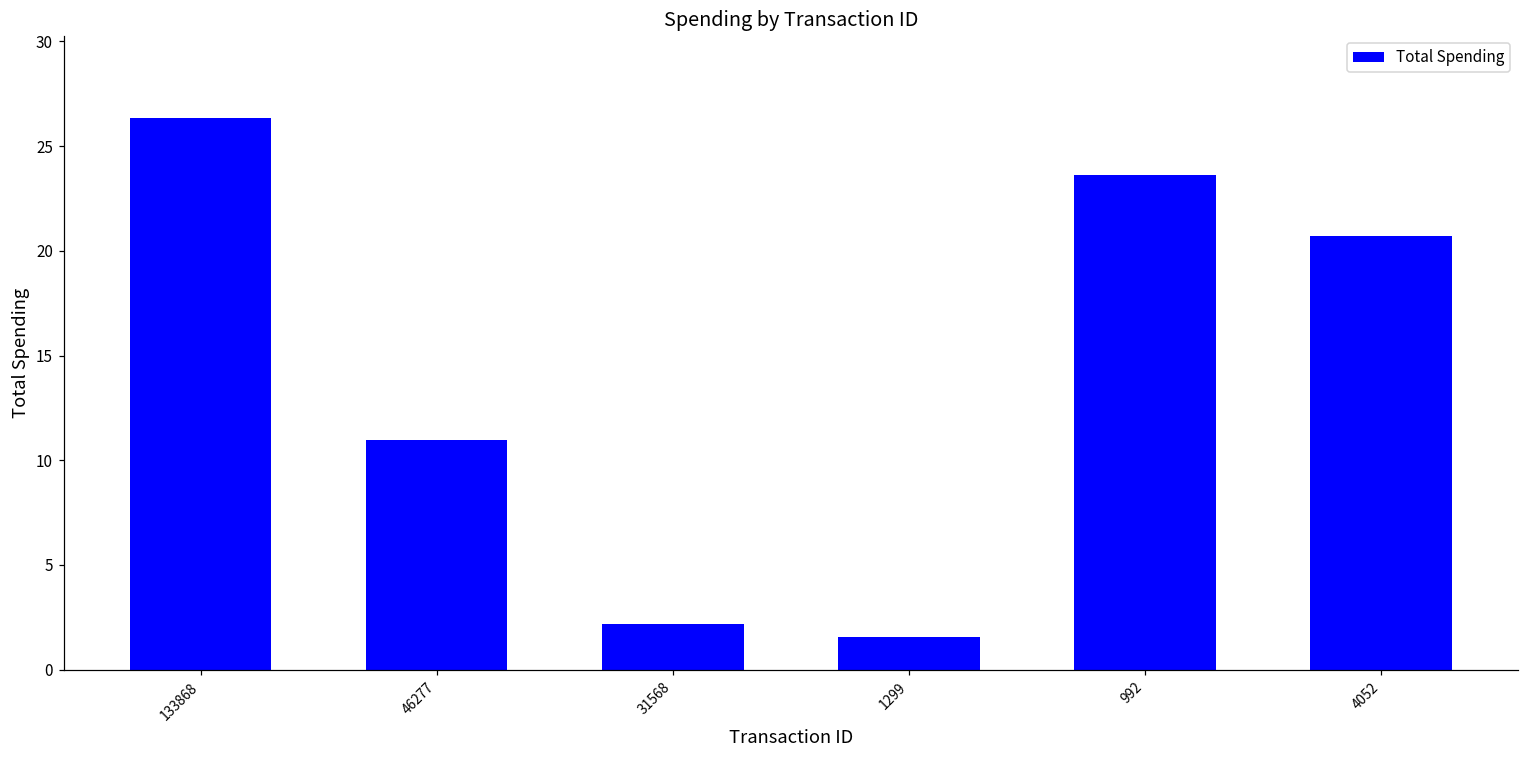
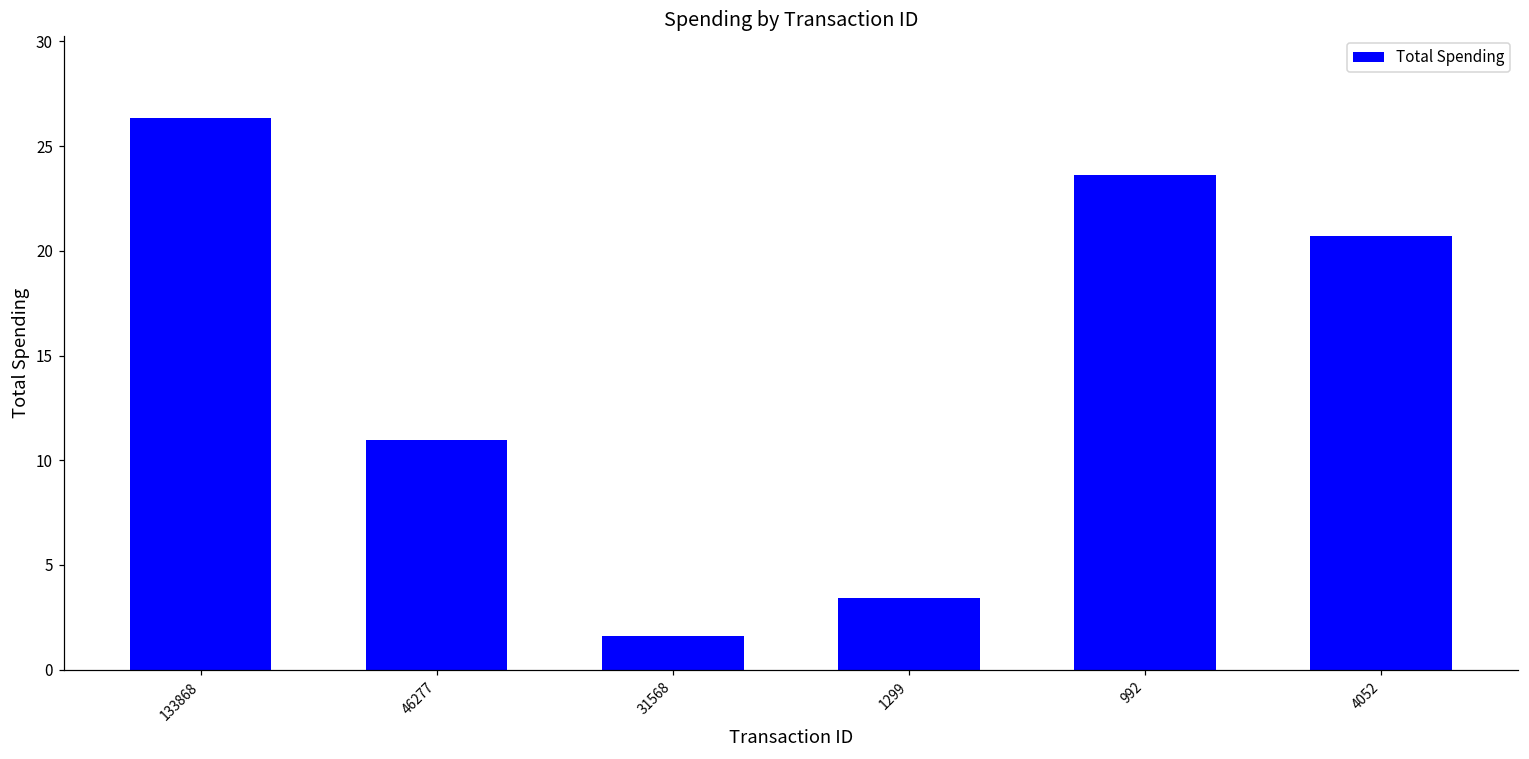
31568: 2.2 -> 1.6
1299: 1.6 -> 3.4
